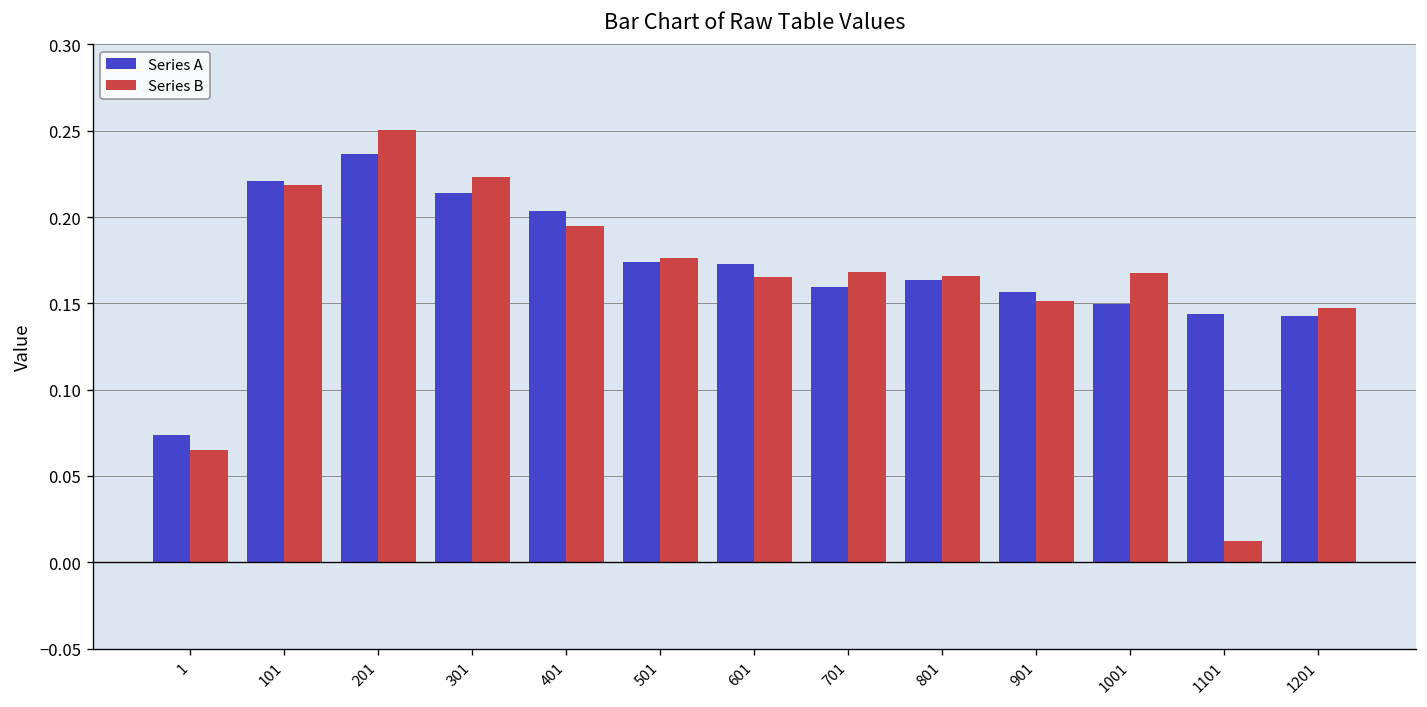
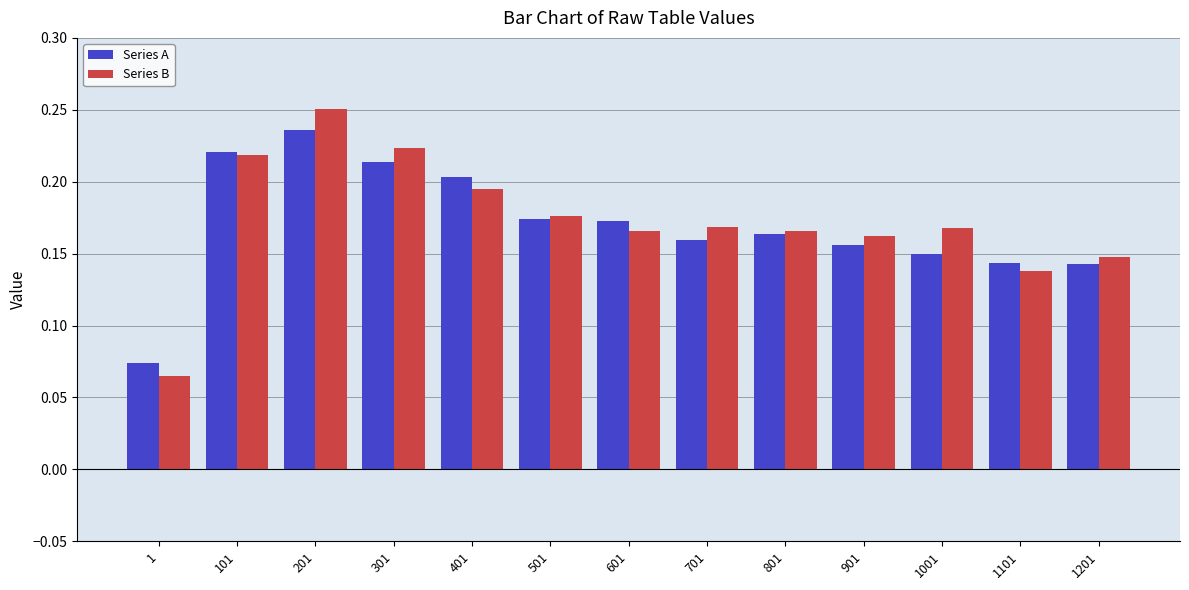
Series B, 901: 0.151 -> 0.162
Series B, 1101: 0.012 -> 0.138
